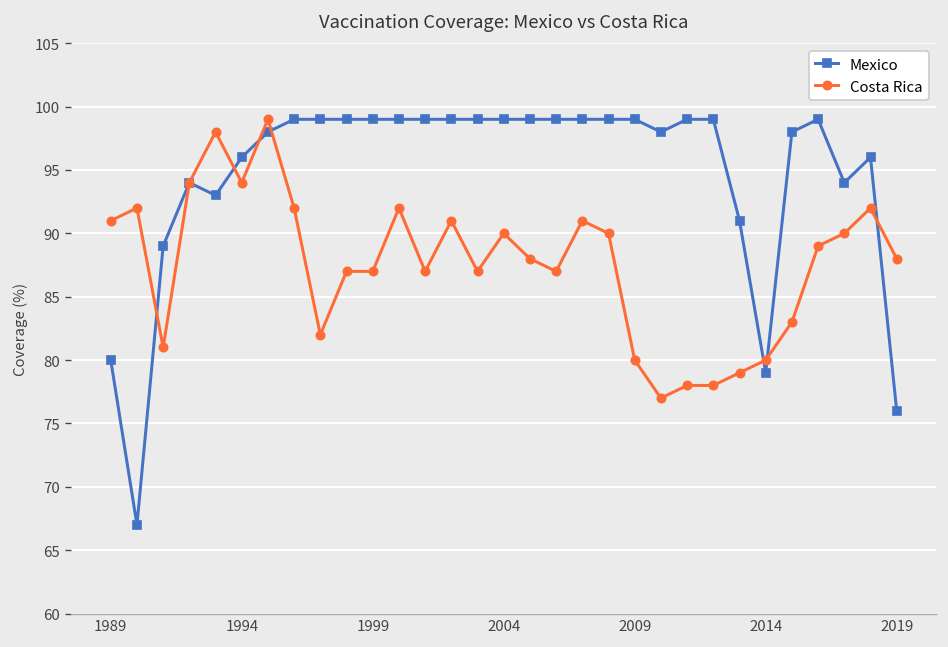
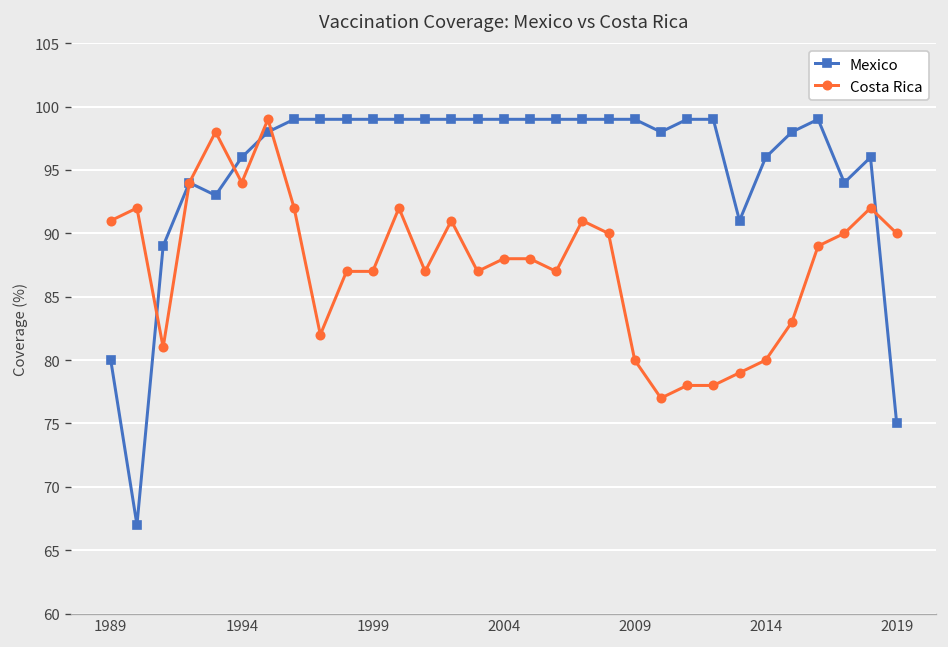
Costa Rica, 2004: 90 -> 88
Mexico, 2014: 79 -> 96
Mexico, 2019: 76 -> 75
Costa Rica, 2019: 88 -> 90
